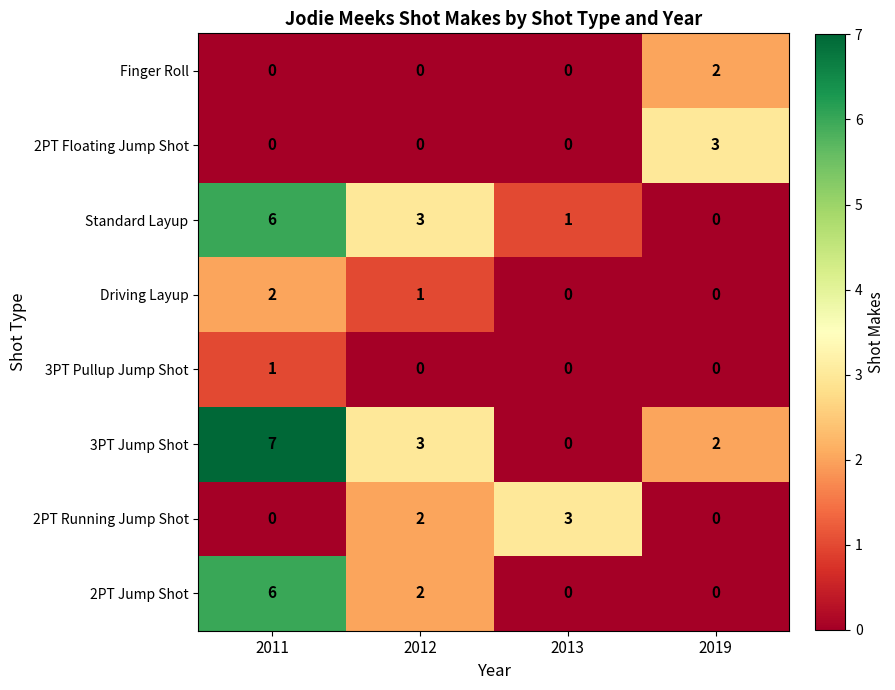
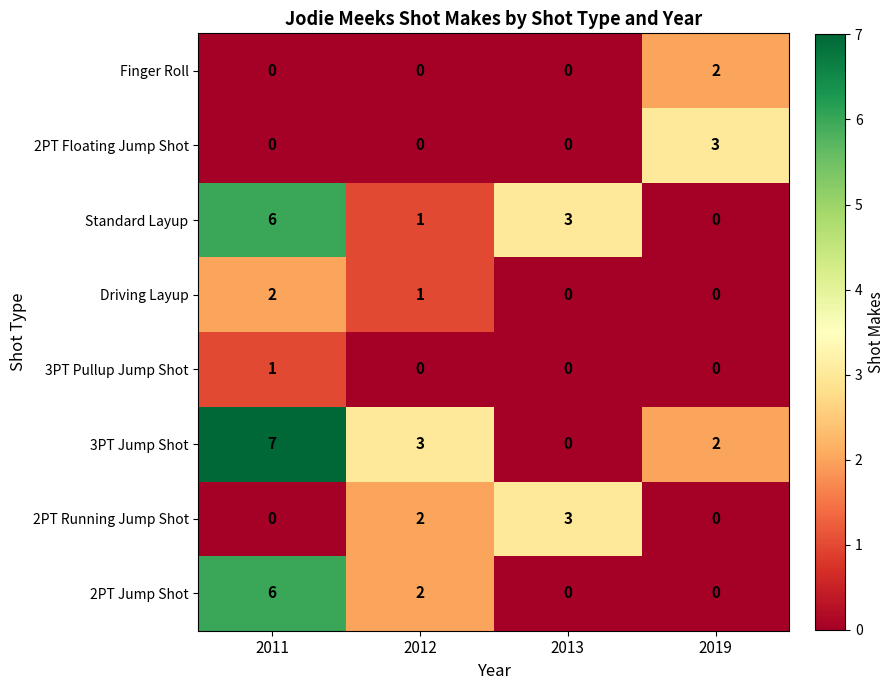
Standard Layup, 2012: 3 -> 1
Standard Layup, 2013: 1 -> 3
